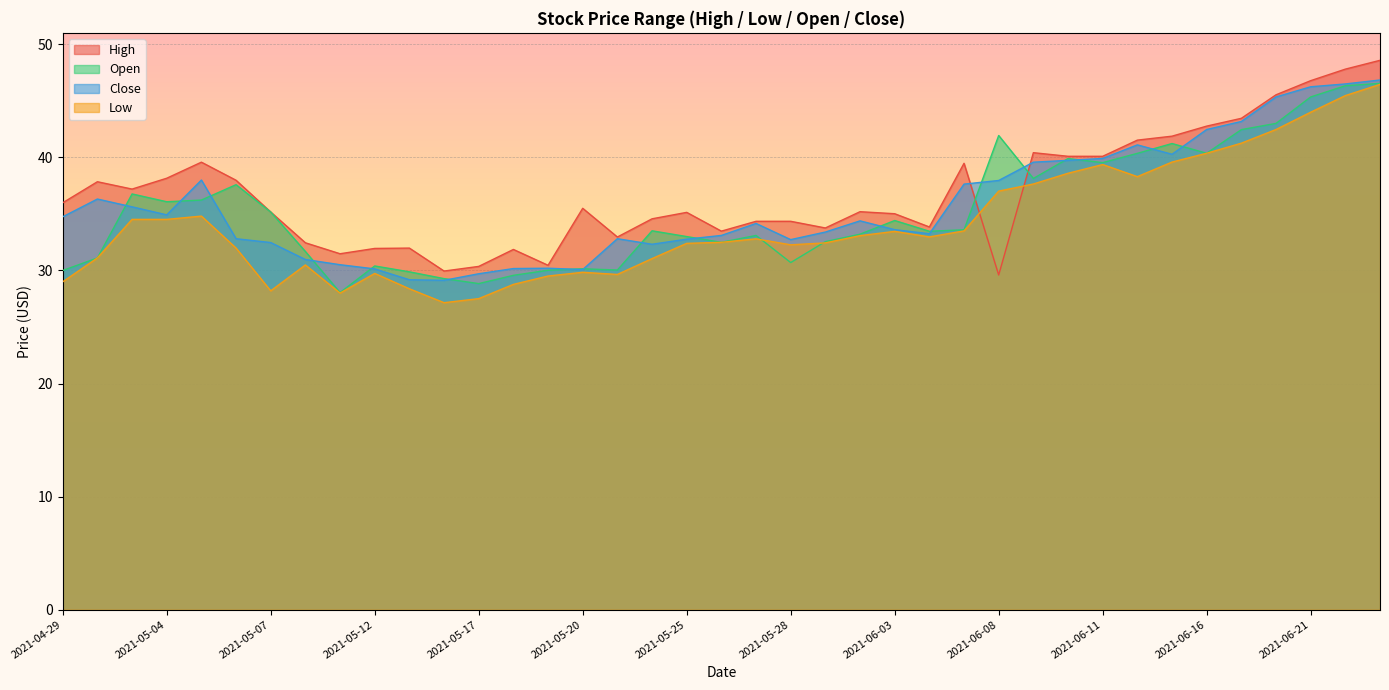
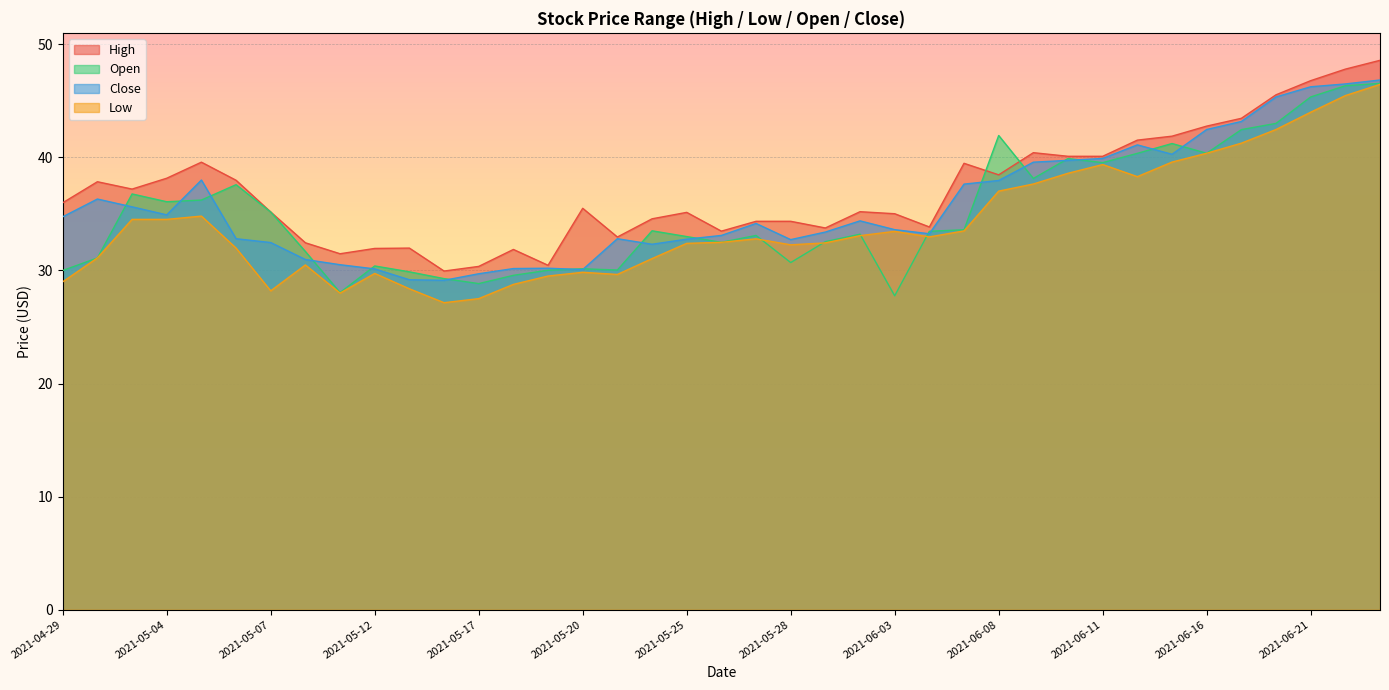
Open, 2021-06-03: 34.4 -> 27.8
High, 2021-06-08: 29.6 -> 38.5
